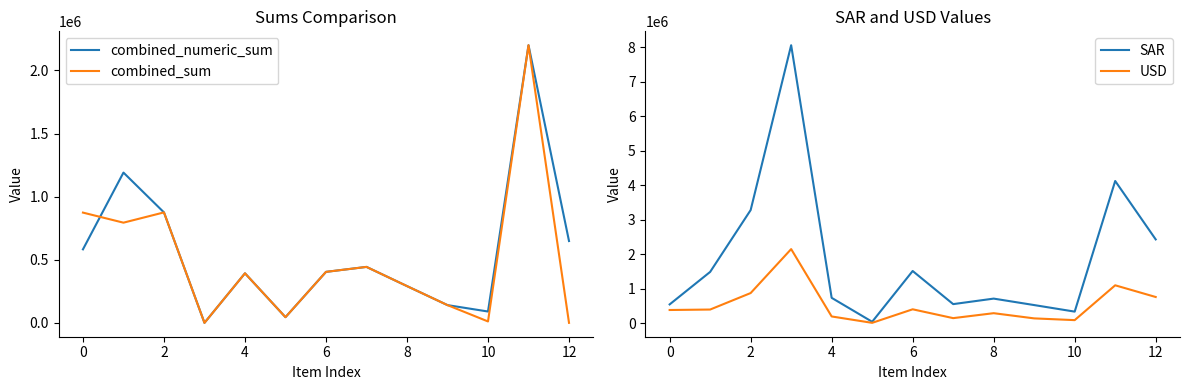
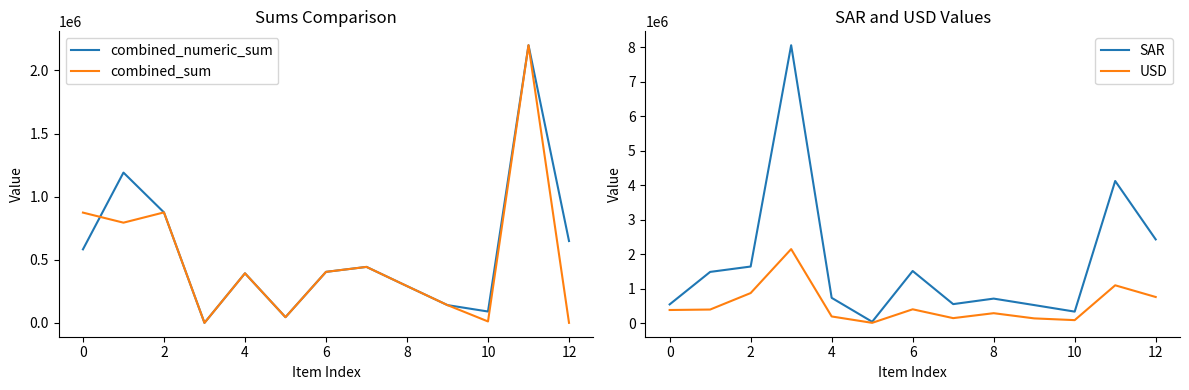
SAR and USD Values, SAR, 2: 3300000 -> 1600000
